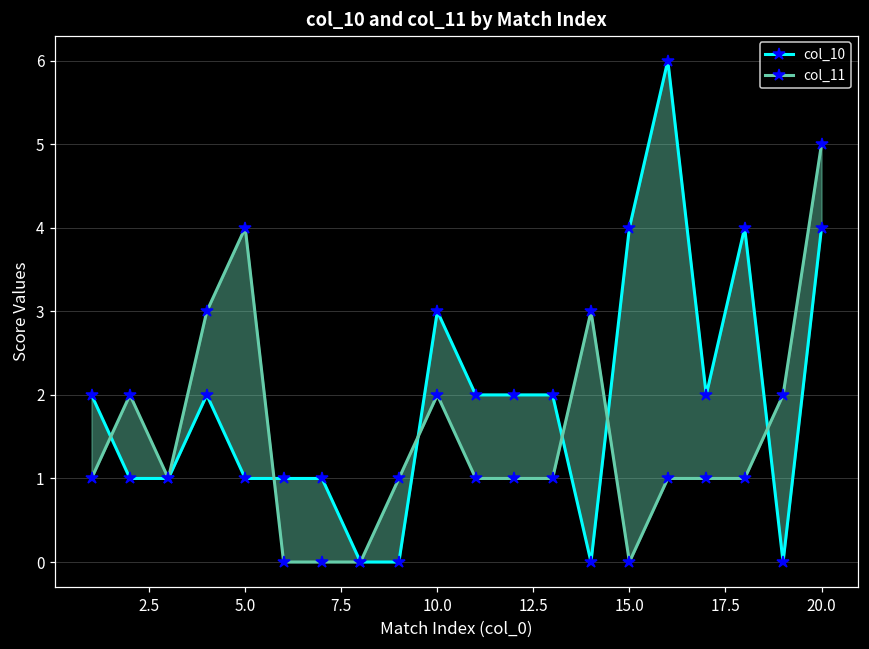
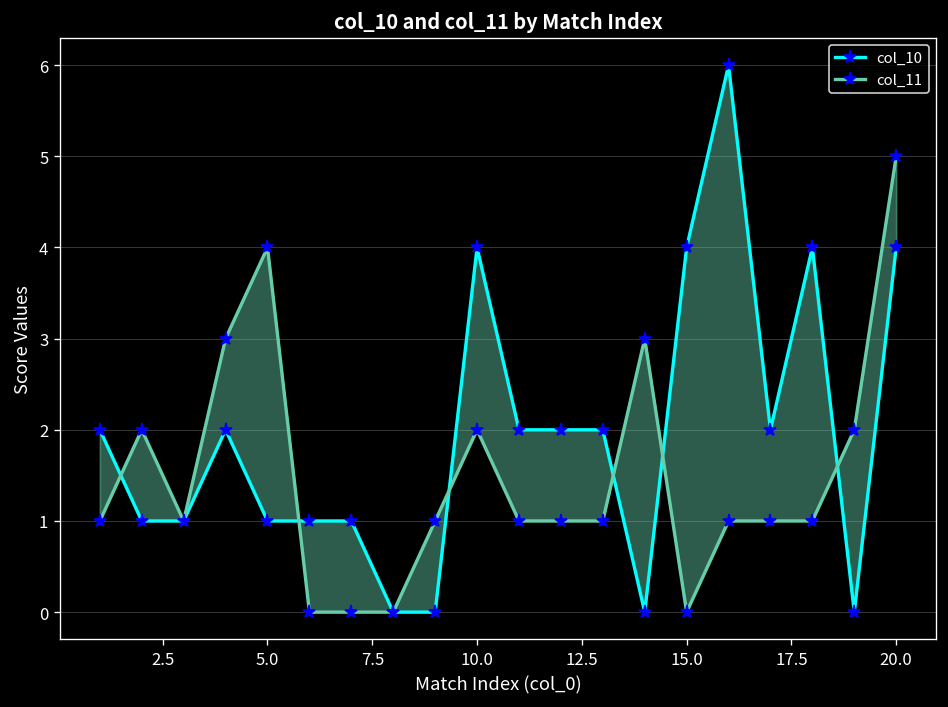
col_10, 10.0: 3 -> 4
